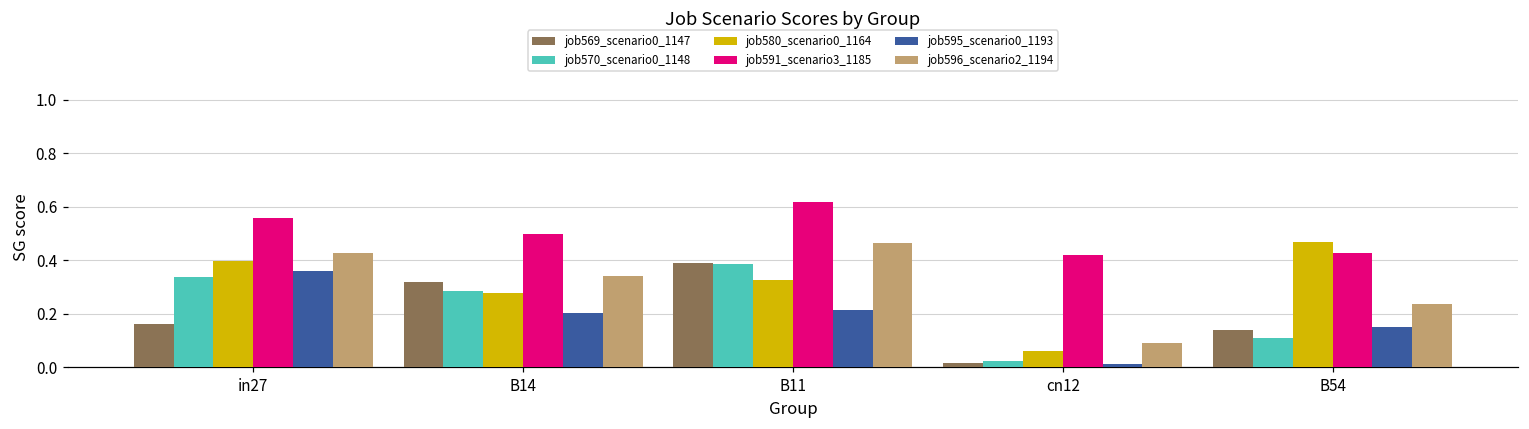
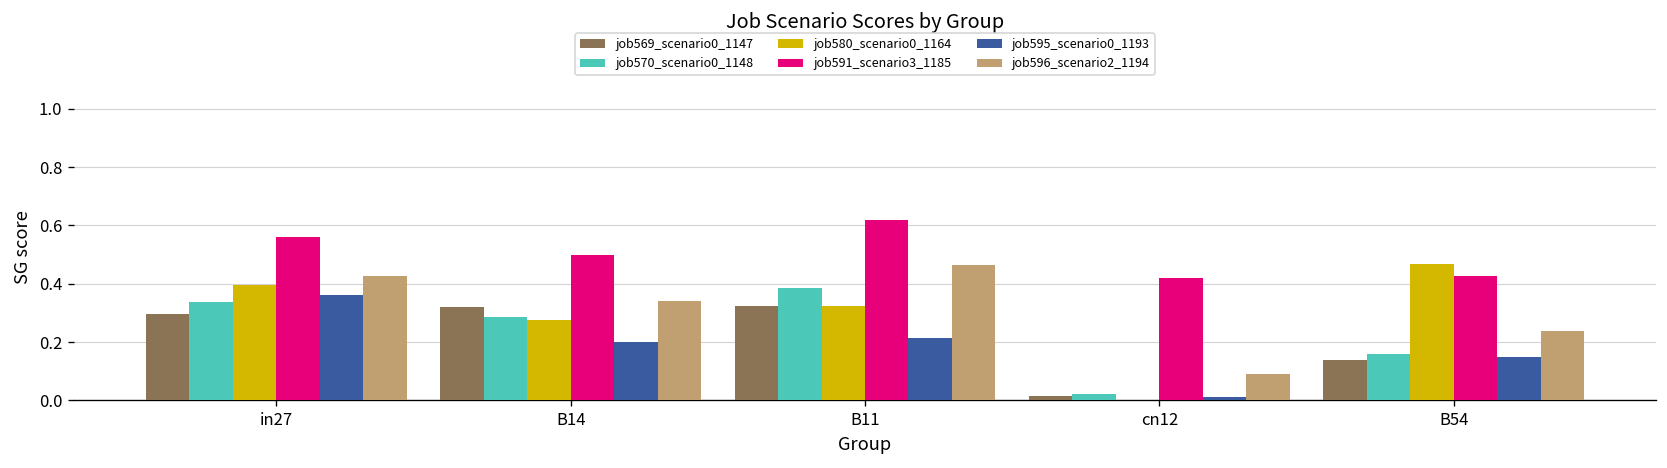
job569_scenario0_1147, in27: 0.16 -> 0.30
job569_scenario0_1147, B11: 0.39 -> 0.33
job580_scenario0_1164, cn12: 0.06 -> 0.00
job570_scenario0_1148, B54: 0.11 -> 0.16
